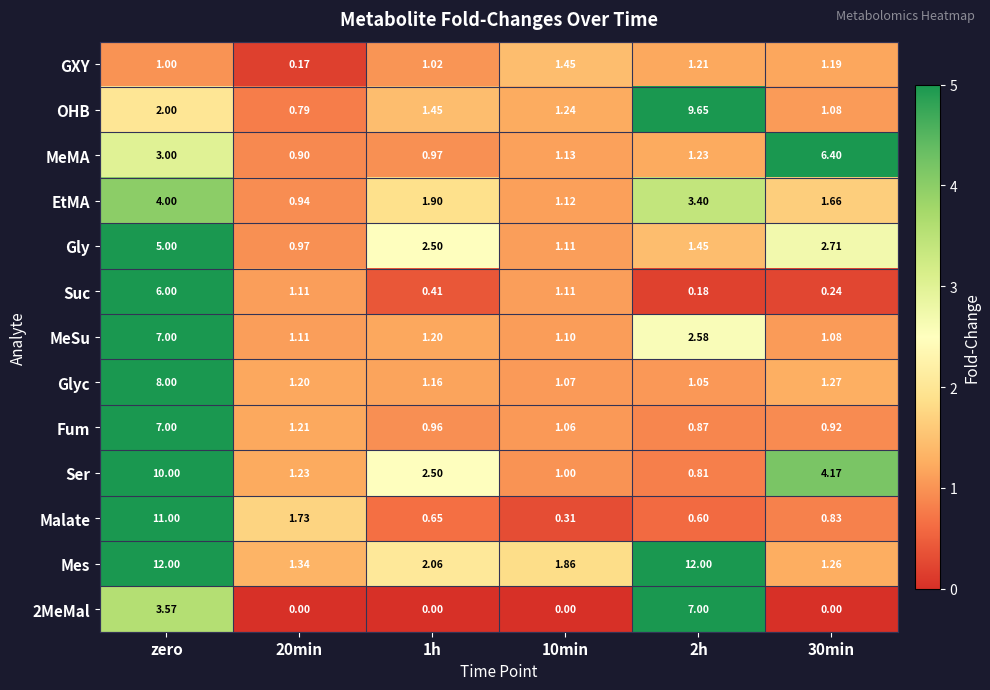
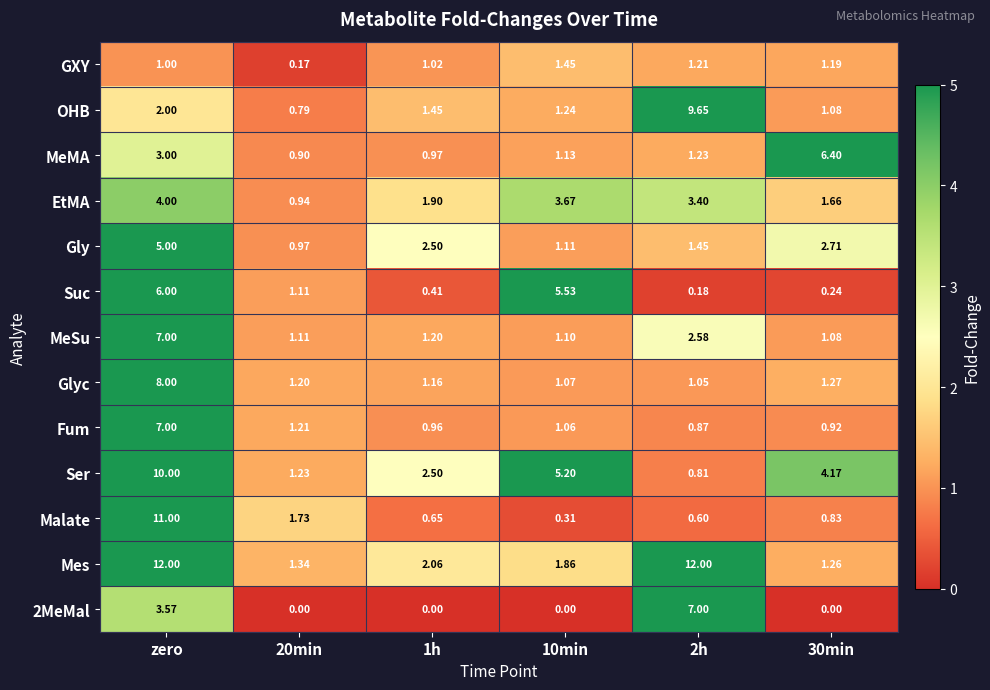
EtMA, 10min: 1.12 -> 3.67
Suc, 10min: 1.11 -> 5.53
Ser, 10min: 1.00 -> 5.20
